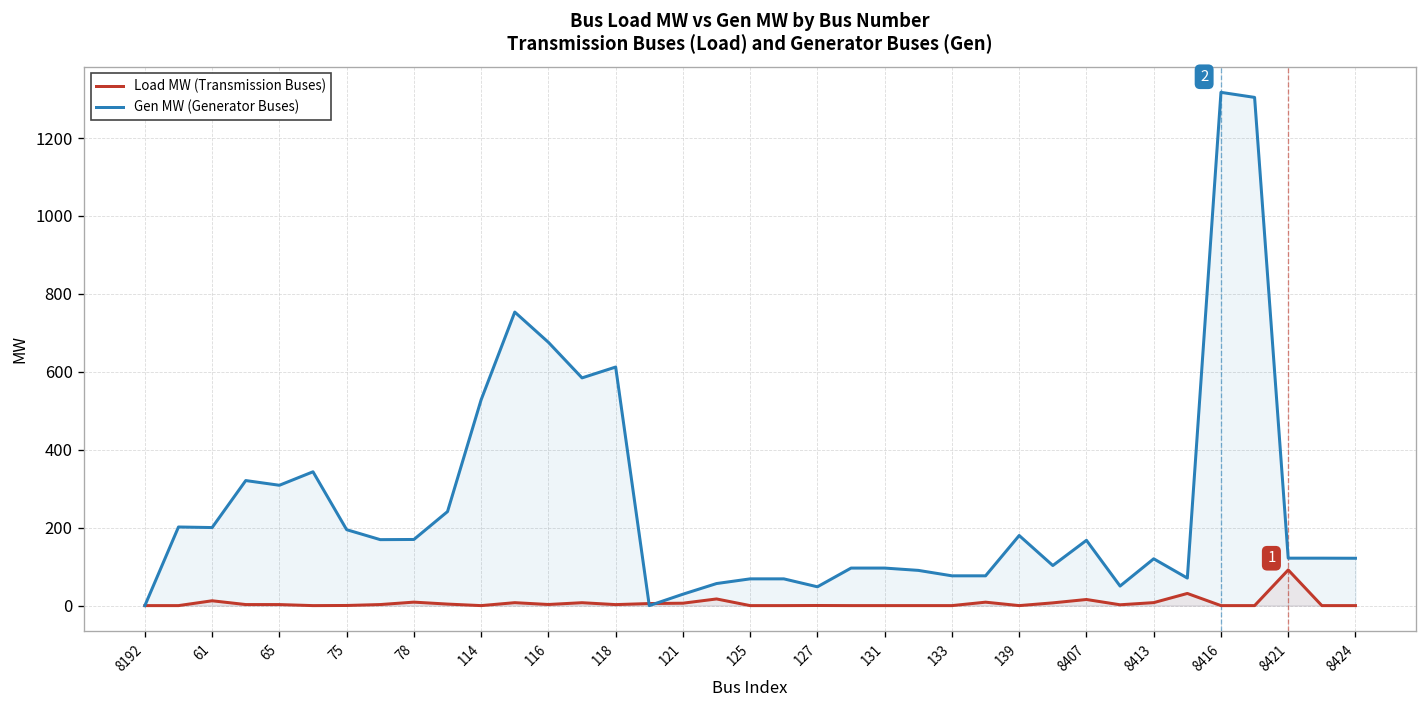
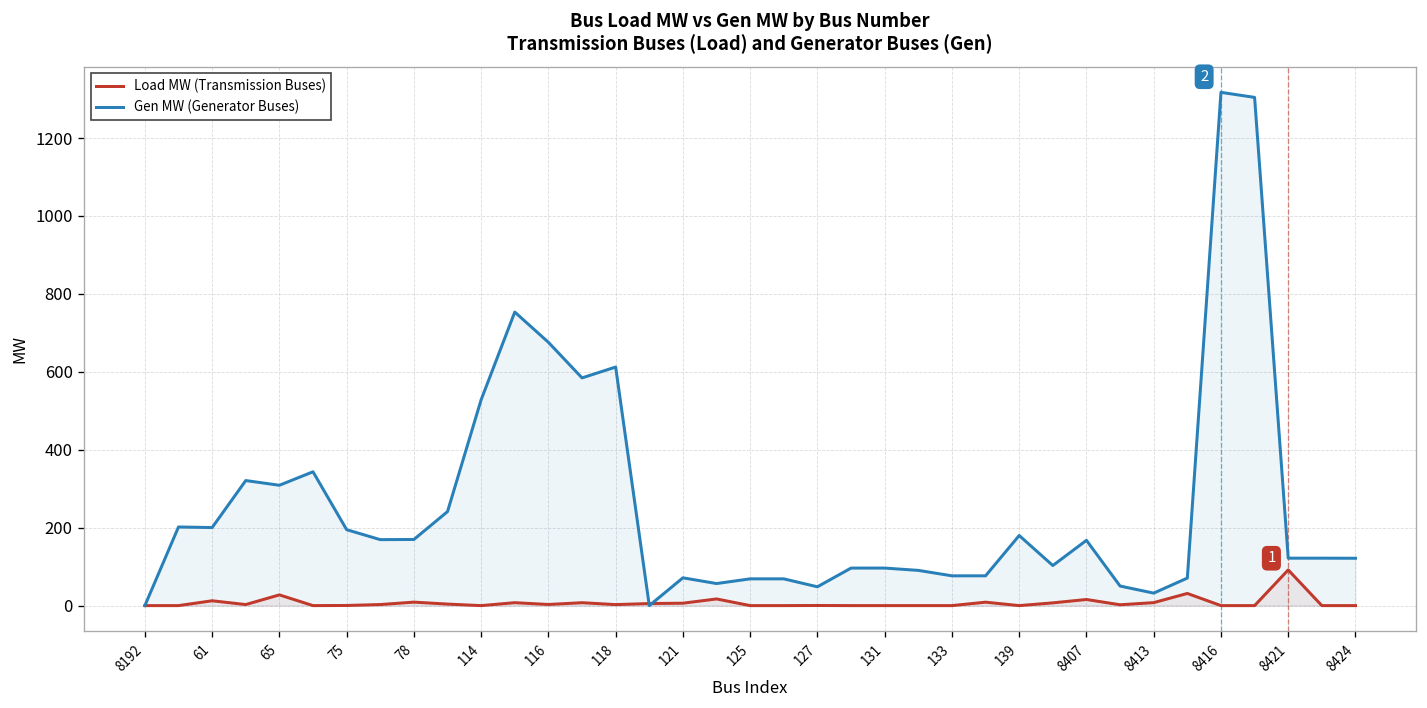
Load MW (Transmission Buses), 65: 0 -> 30
Gen MW (Generator Buses), 121: 30 -> 70
Gen MW (Generator Buses), 8413: 120 -> 30
